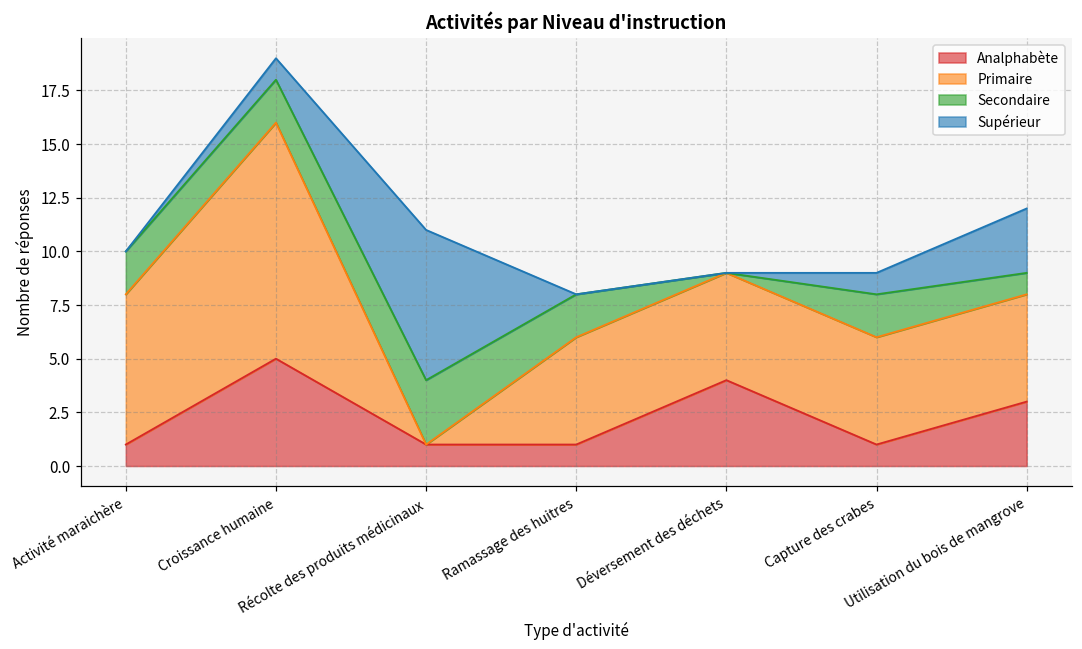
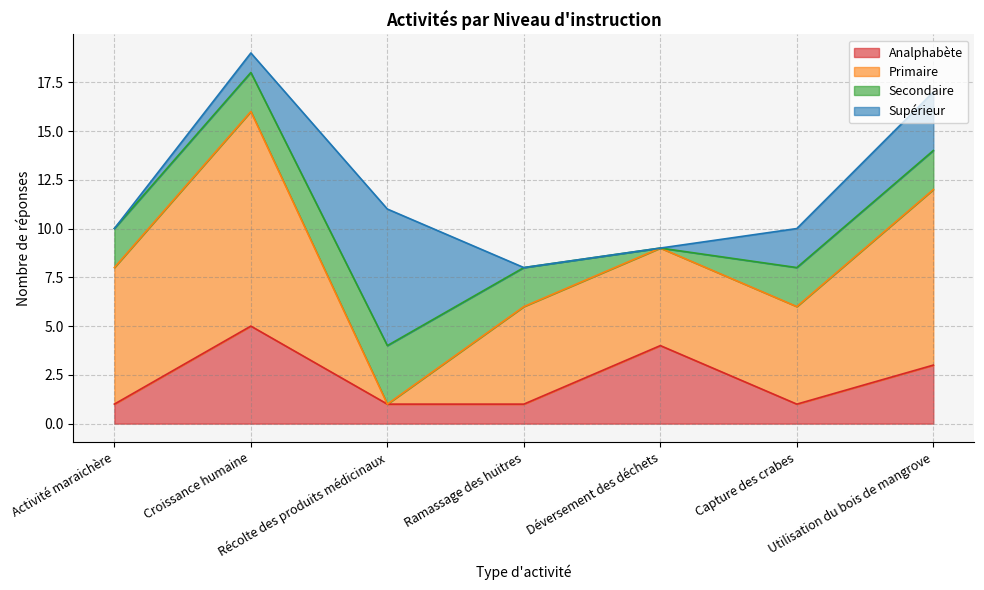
Supérieur, Capture des crabes: 1 -> 2
Primaire, Utilisation du bois de mangrove: 5 -> 9
Secondaire, Utilisation du bois de mangrove: 1 -> 2
